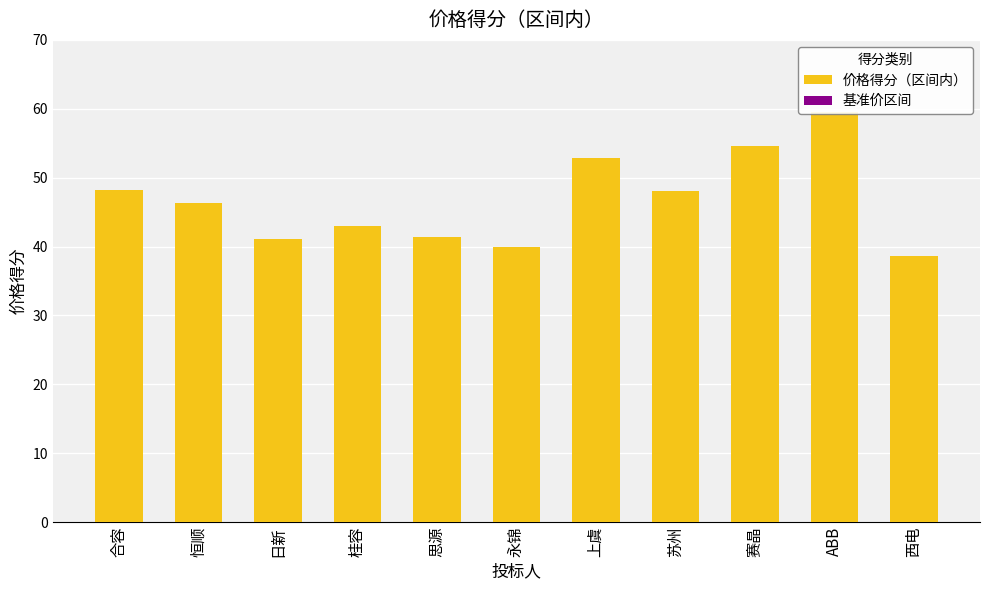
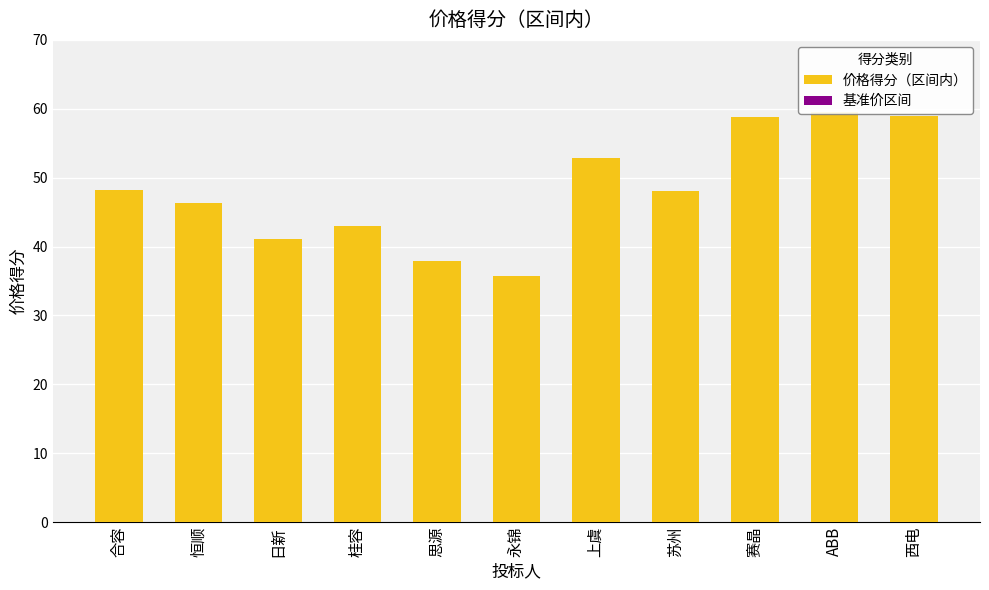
价格得分（区间内）, 思源: 41 -> 38
价格得分（区间内）, 永锦: 40 -> 36
价格得分（区间内）, 赛晶: 55 -> 59
价格得分（区间内）, 西电: 39 -> 59
